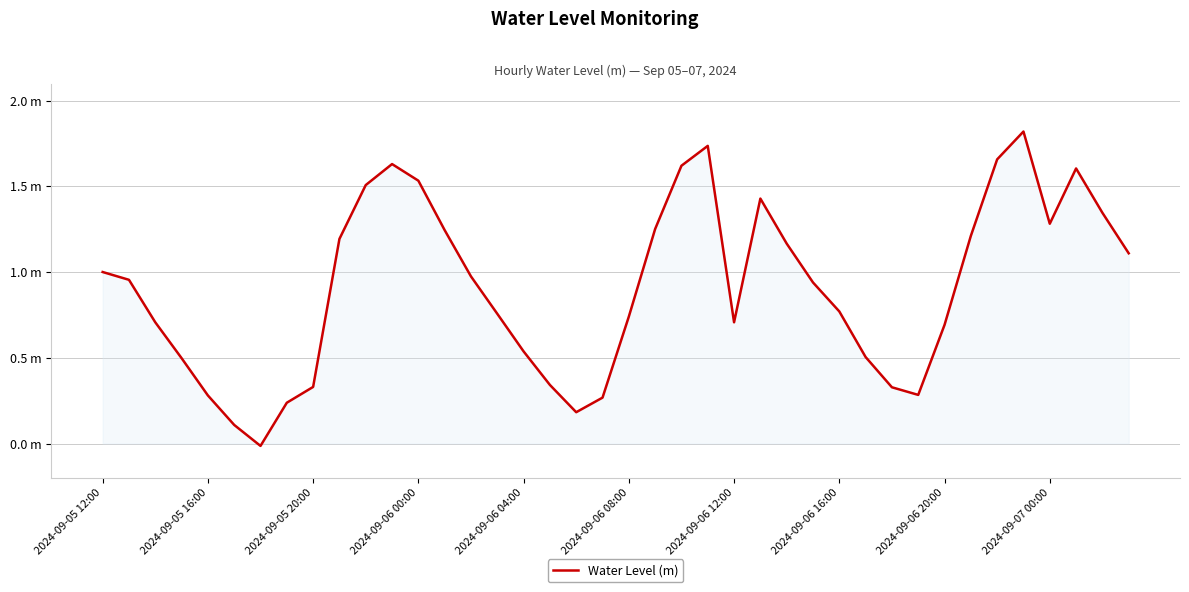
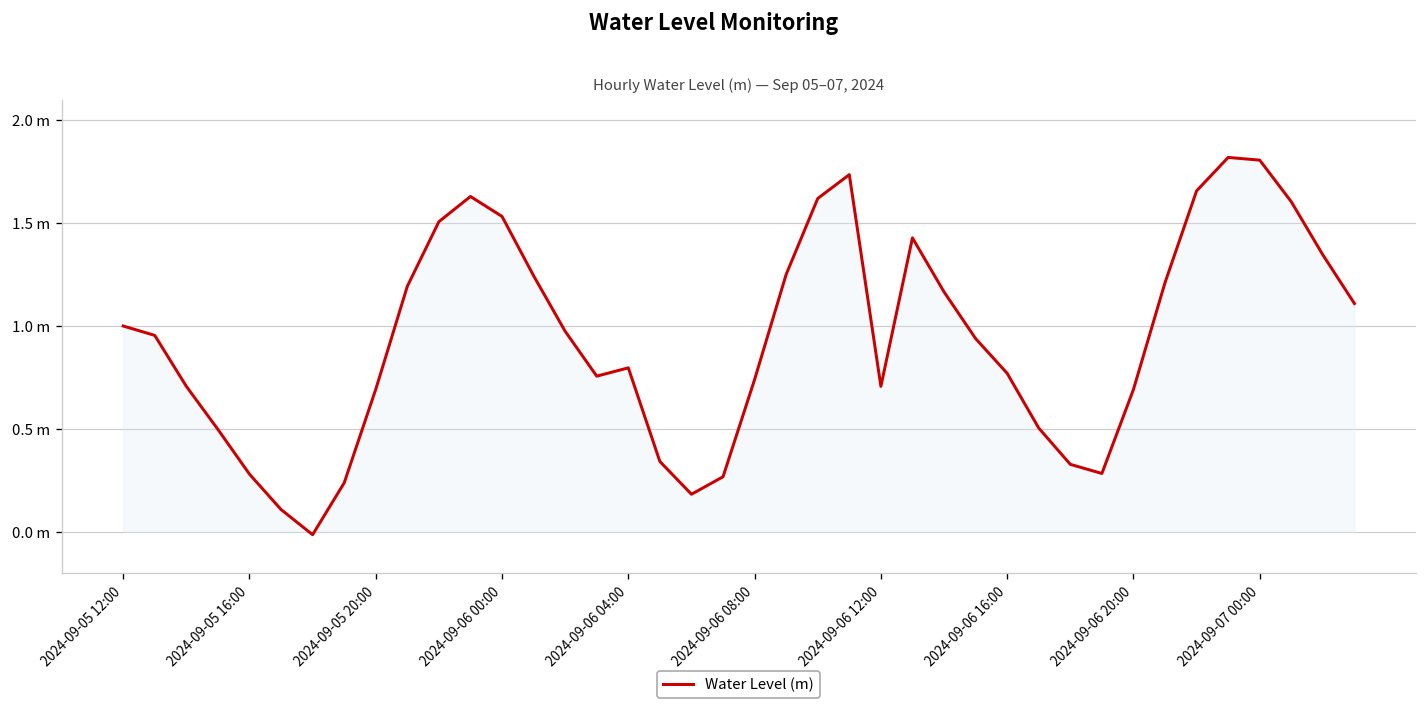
Water Level (m), 2024-09-05 20:00: 0.33 m -> 0.69 m
Water Level (m), 2024-09-06 04:00: 0.54 m -> 0.80 m
Water Level (m), 2024-09-07 00:00: 1.28 m -> 1.81 m
